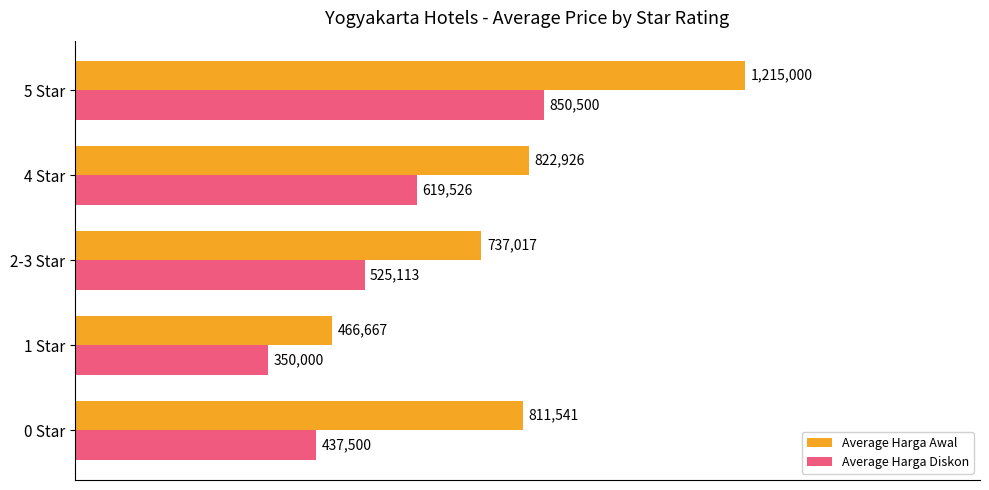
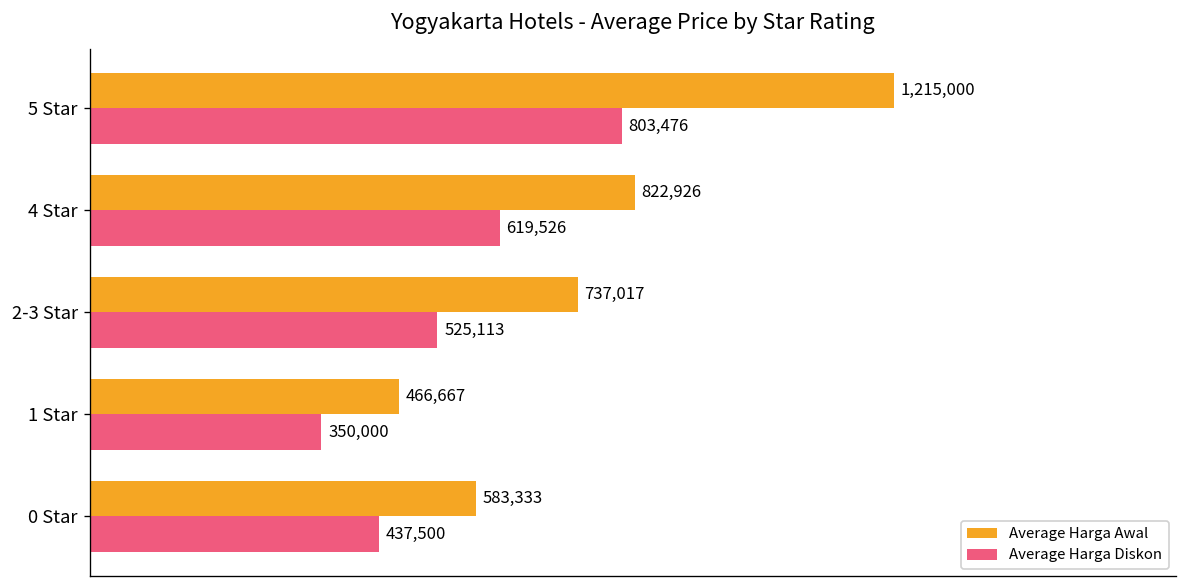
Average Harga Diskon, 5 Star: 850,500 -> 803,476
Average Harga Awal, 0 Star: 811,541 -> 583,333
